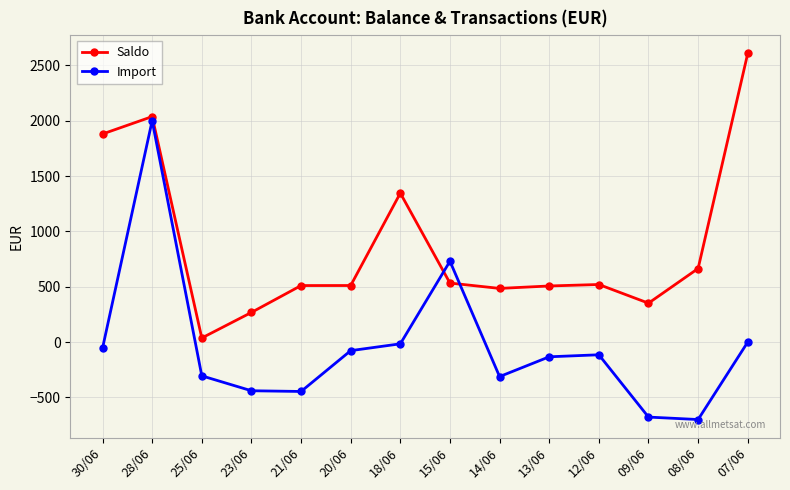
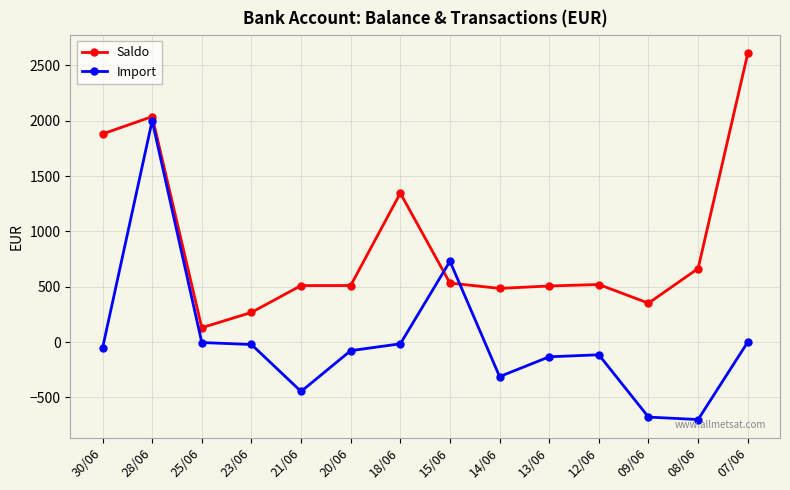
Saldo, 25/06: 40 -> 130
Import, 25/06: -310 -> 0
Import, 23/06: -440 -> -20
